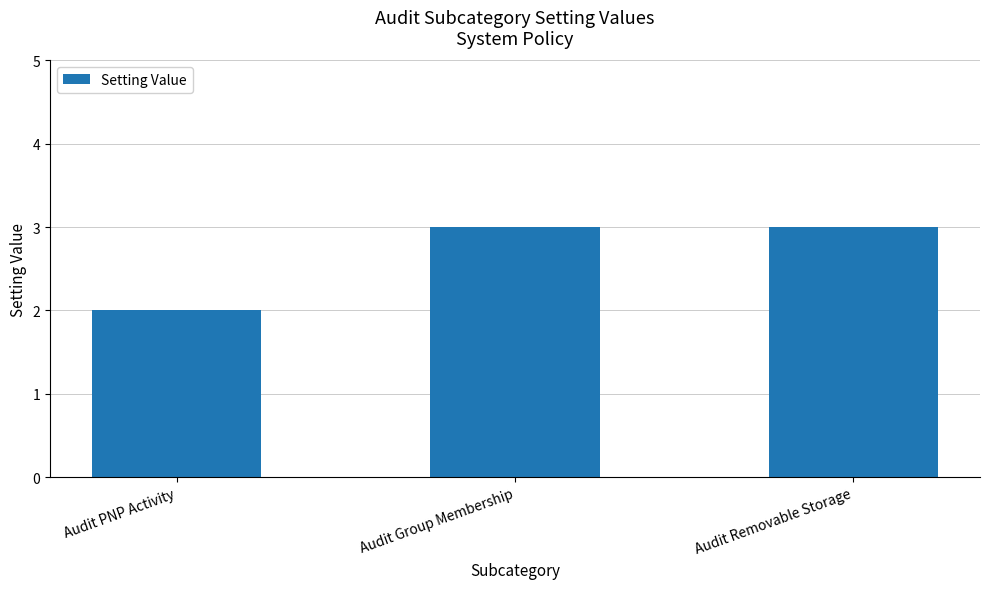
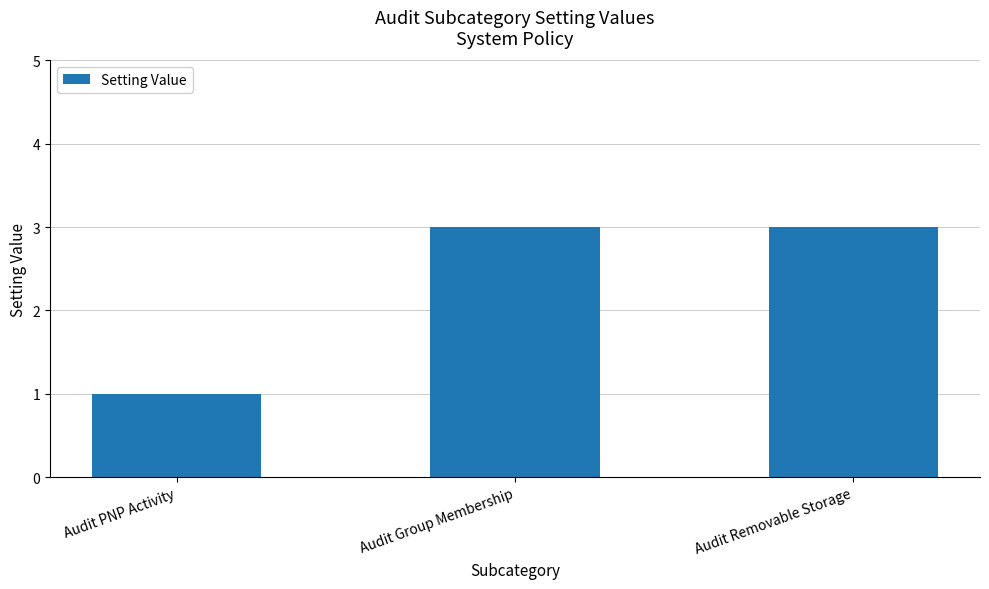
Audit PNP Activity: 2 -> 1
